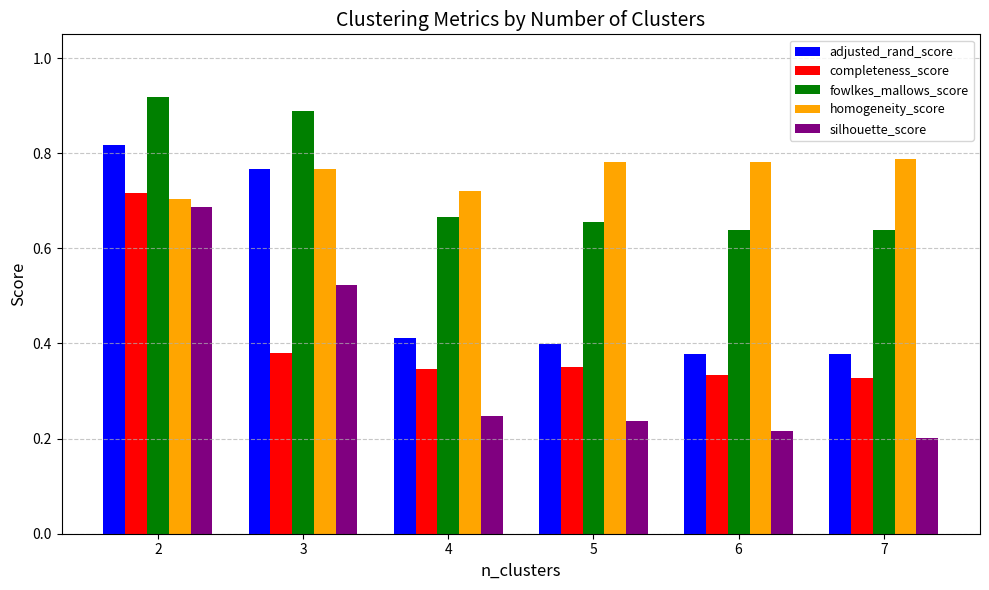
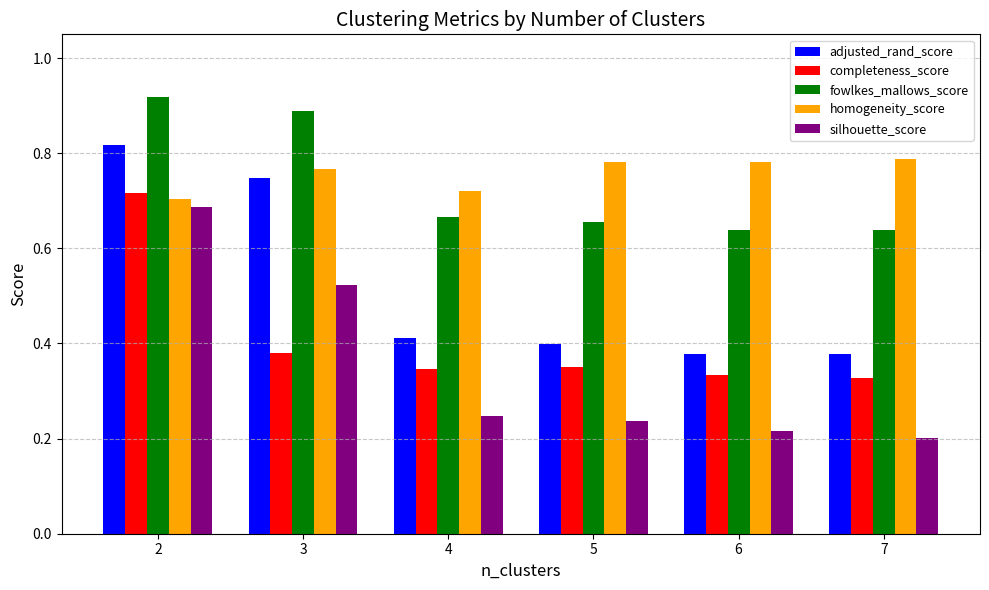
adjusted_rand_score, 3: 0.77 -> 0.75
